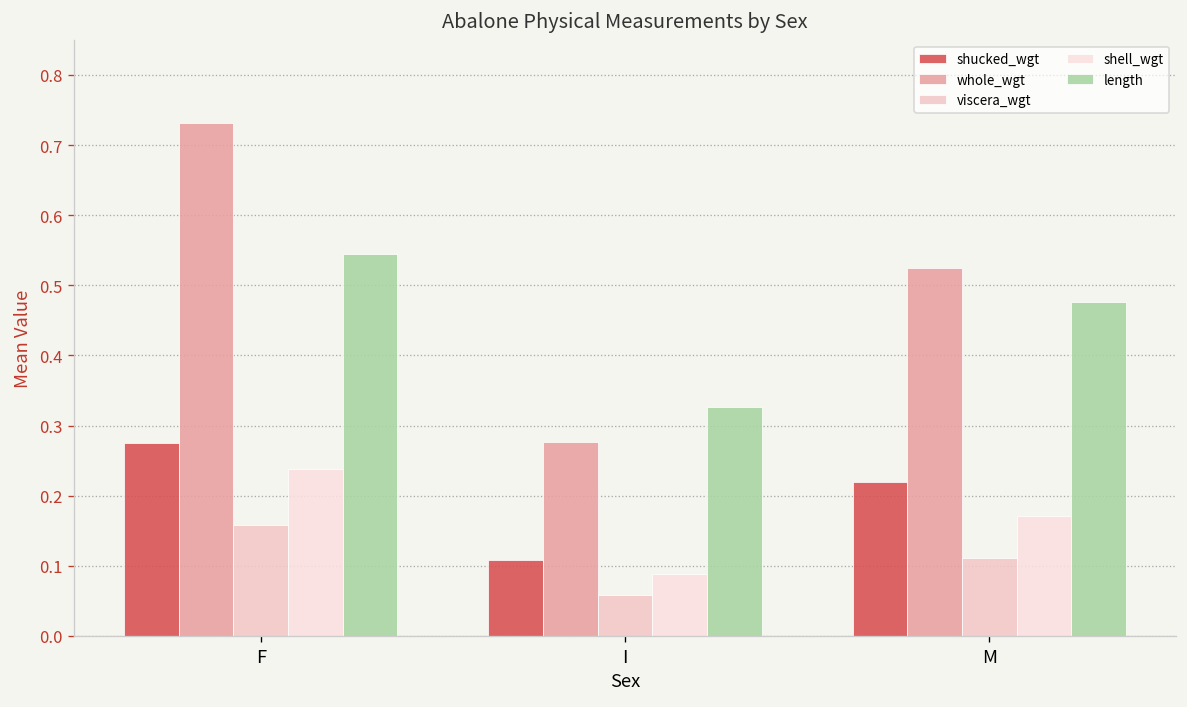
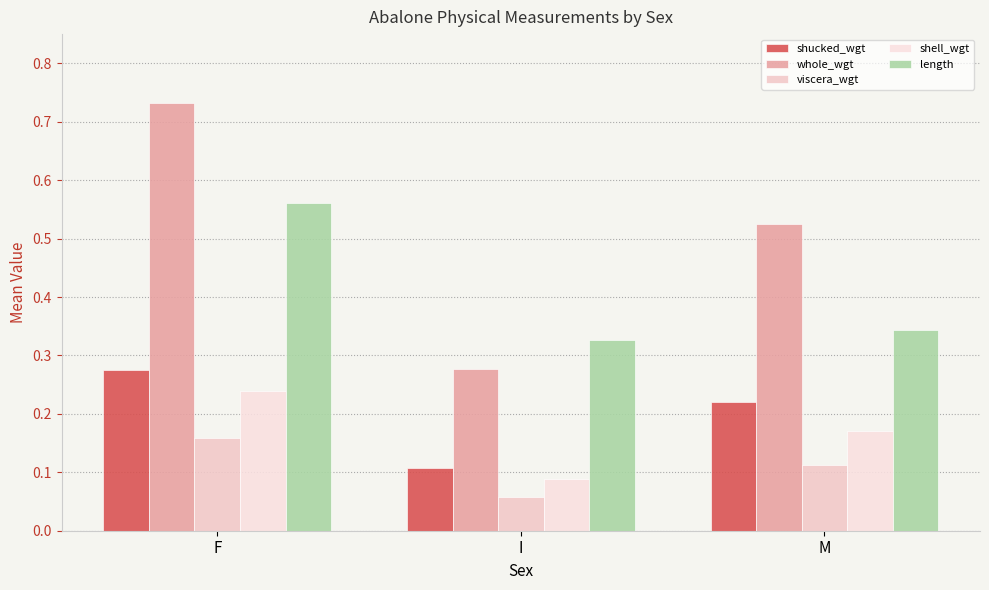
length, F: 0.54 -> 0.56
length, M: 0.48 -> 0.34
